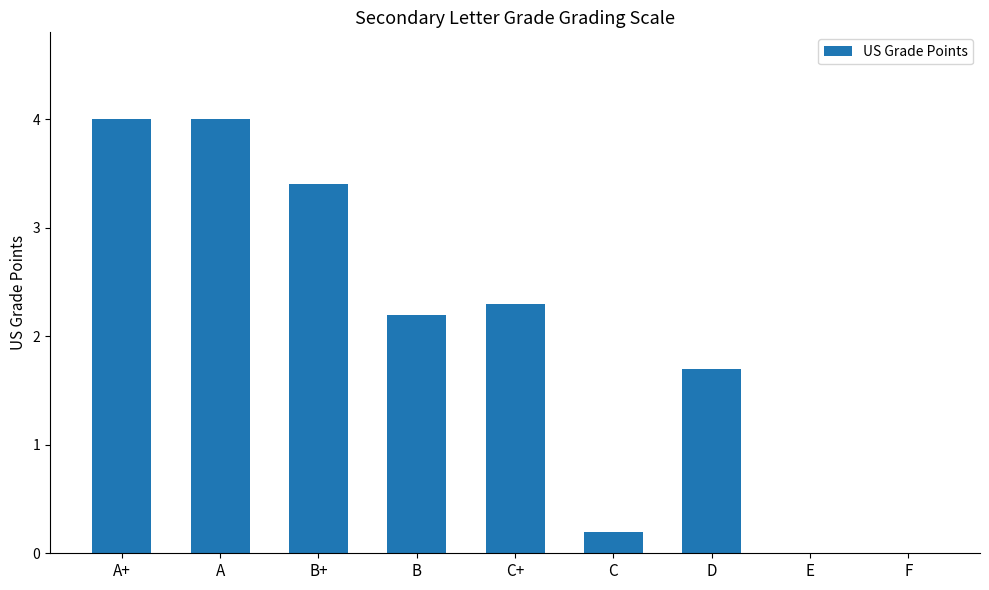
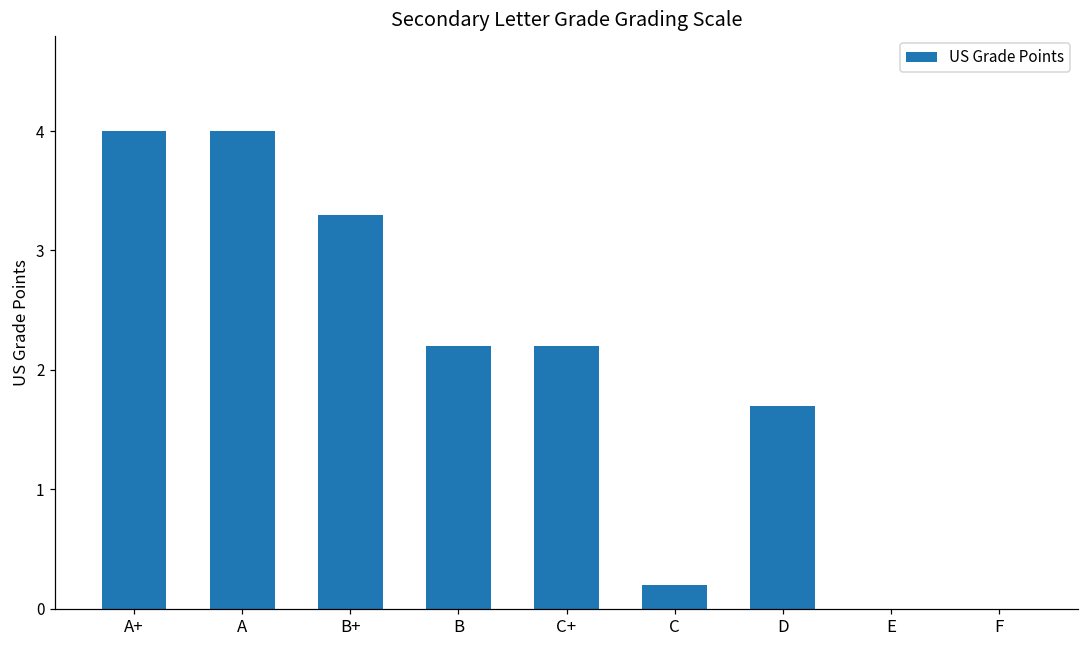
B+: 3.4 -> 3.3
C+: 2.3 -> 2.2
